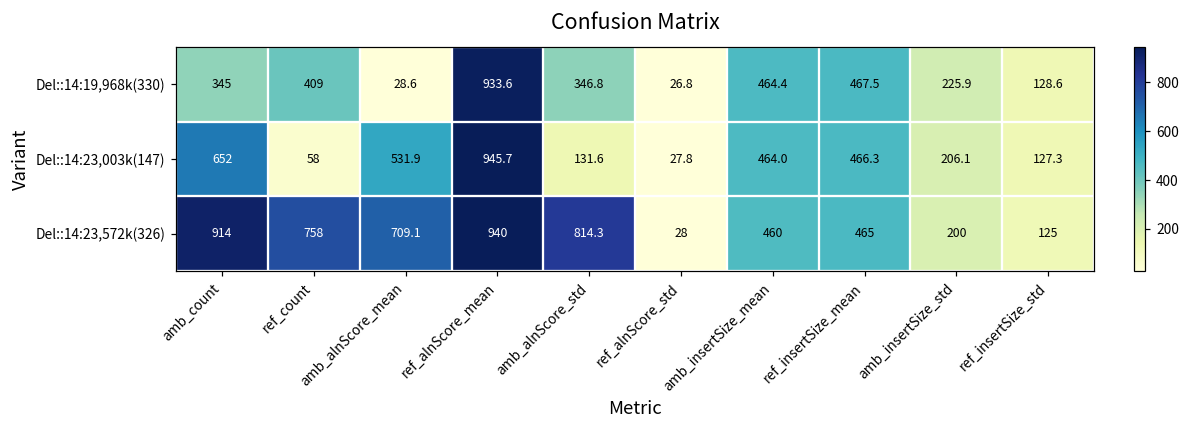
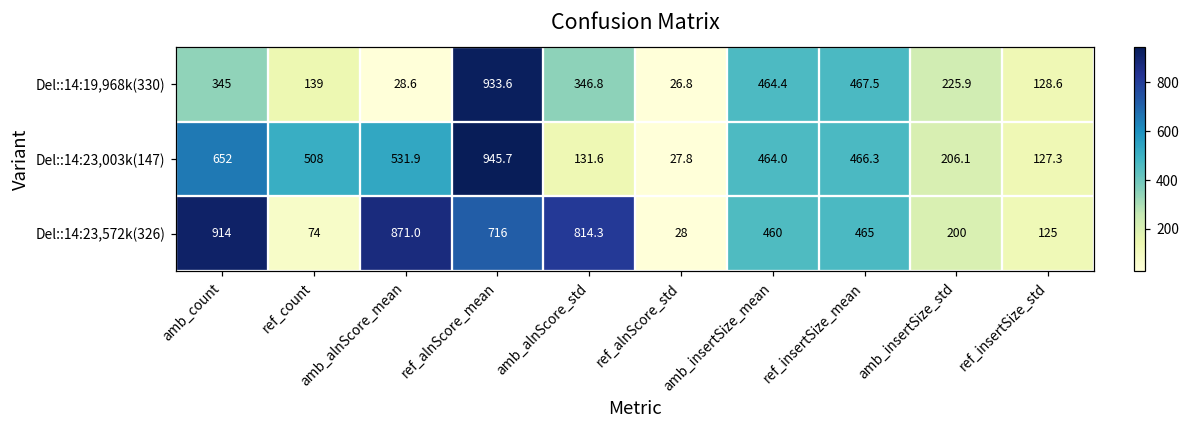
Del::14:19,968k(330), ref_count: 409 -> 139
Del::14:23,003k(147), ref_count: 58 -> 508
Del::14:23,572k(326), ref_count: 758 -> 74
Del::14:23,572k(326), amb_alnScore_mean: 709.1 -> 871.0
Del::14:23,572k(326), ref_alnScore_mean: 940 -> 716
